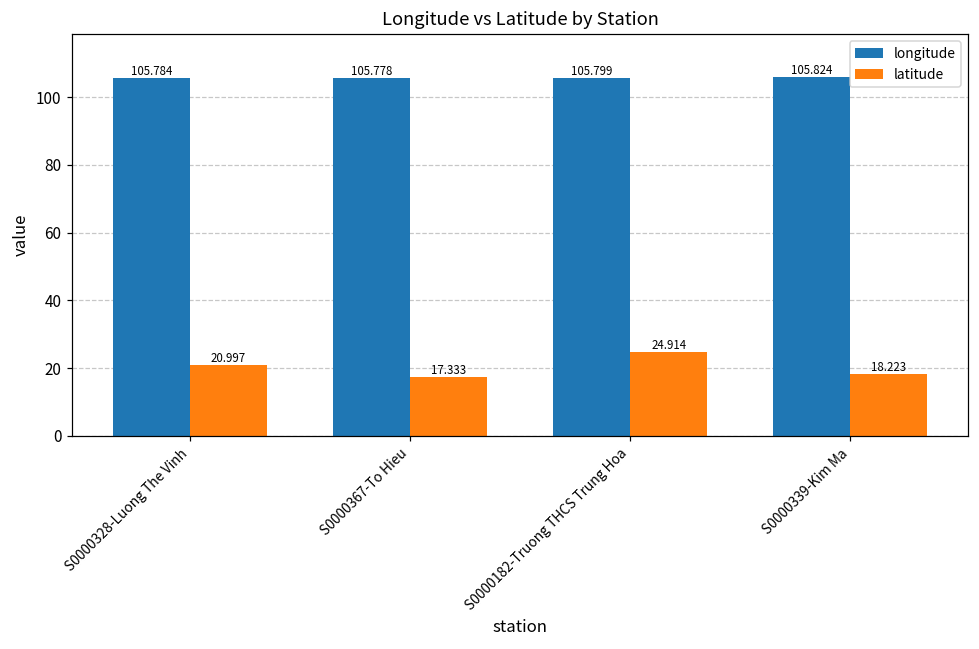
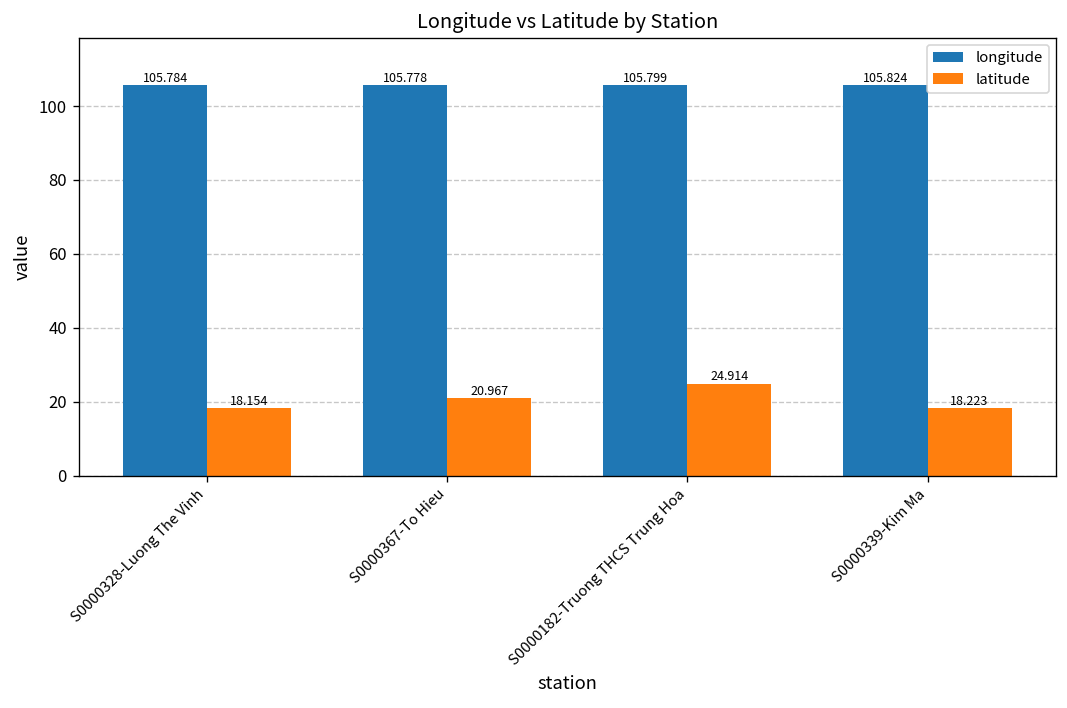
latitude, S0000328-Luong The Vinh: 20.997 -> 18.154
latitude, S0000367-To Hieu: 17.333 -> 20.967
